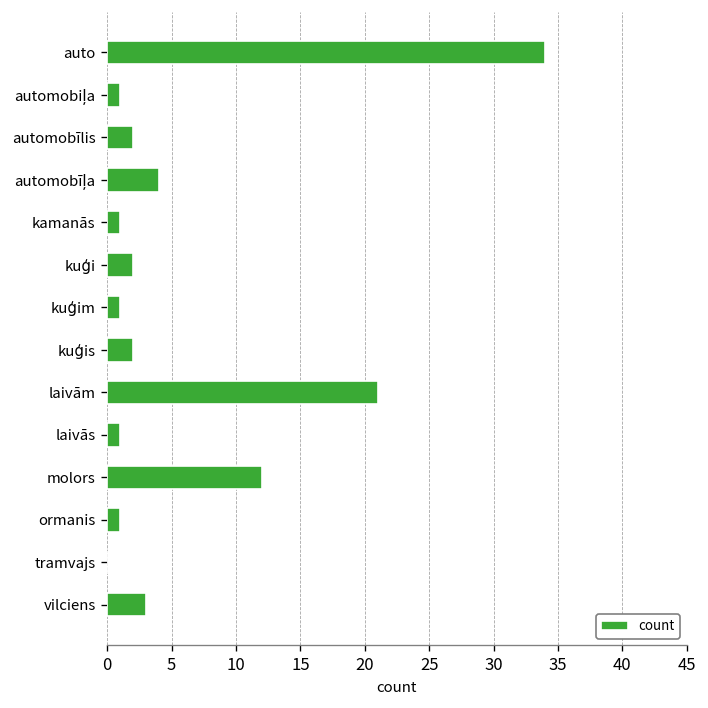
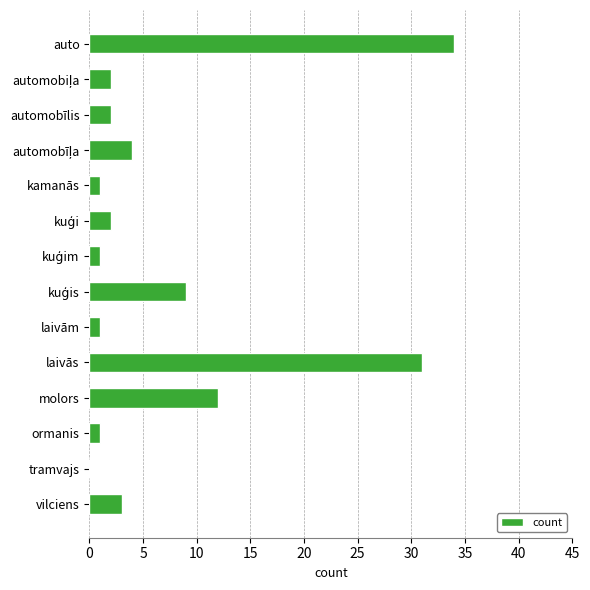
automobiļa: 1 -> 2
kuģis: 2 -> 9
laivām: 21 -> 1
laivās: 1 -> 31
